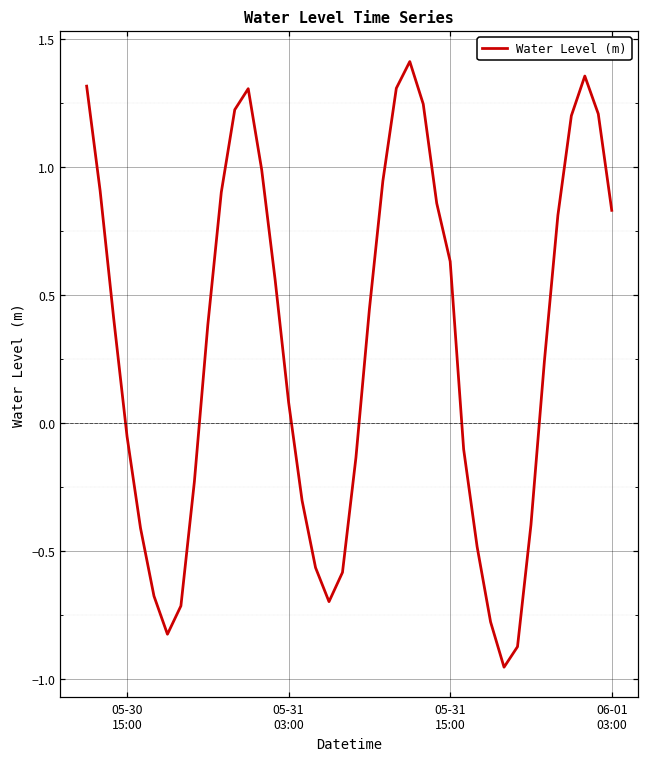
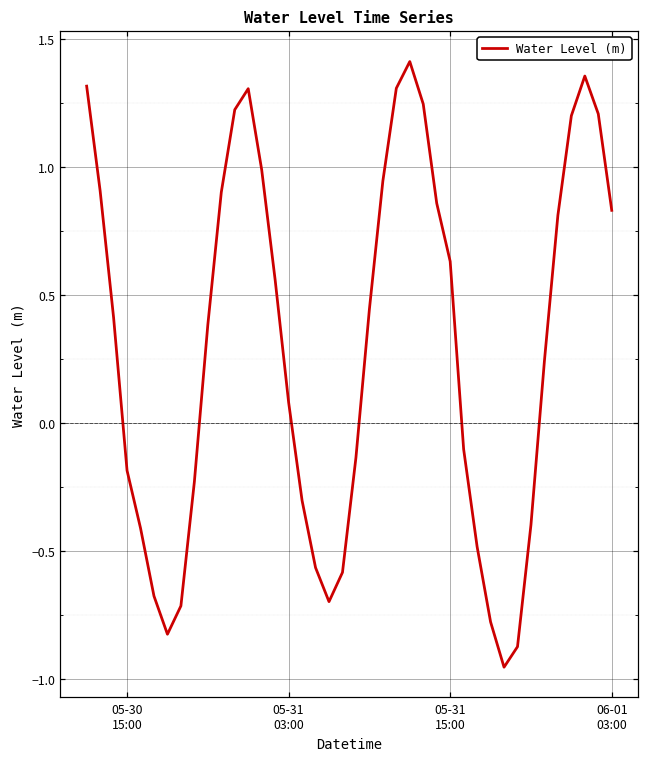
05-30 15:00: -0.05 -> -0.18
